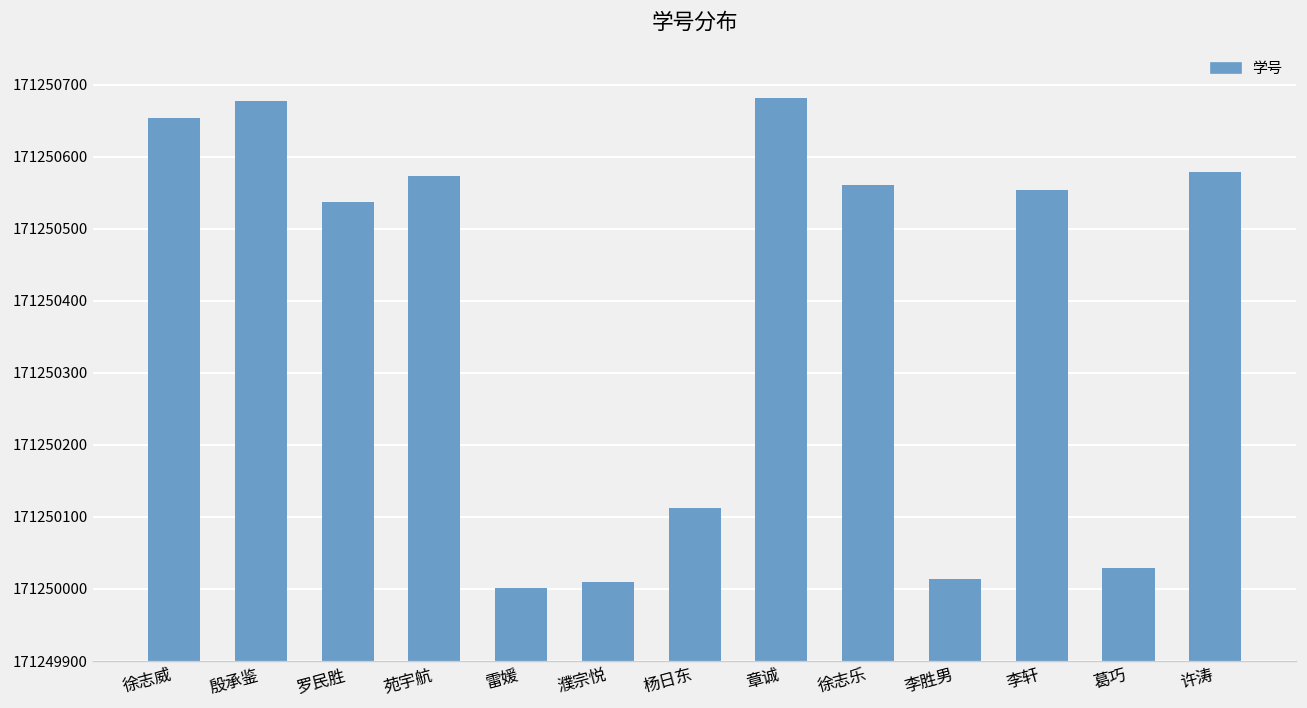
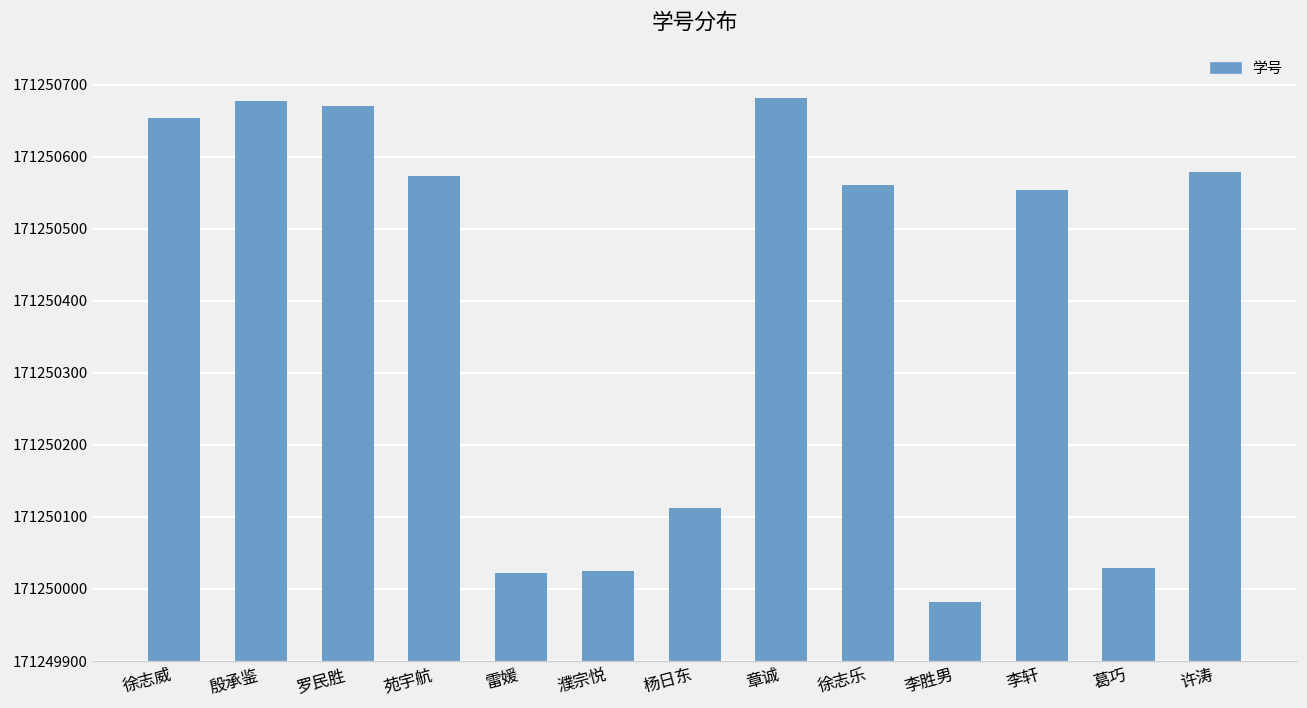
罗民胜: 171250540 -> 171250670
雷媛: 171250000 -> 171250020
濮宗悦: 171250010 -> 171250030
李胜男: 171250010 -> 171249980
